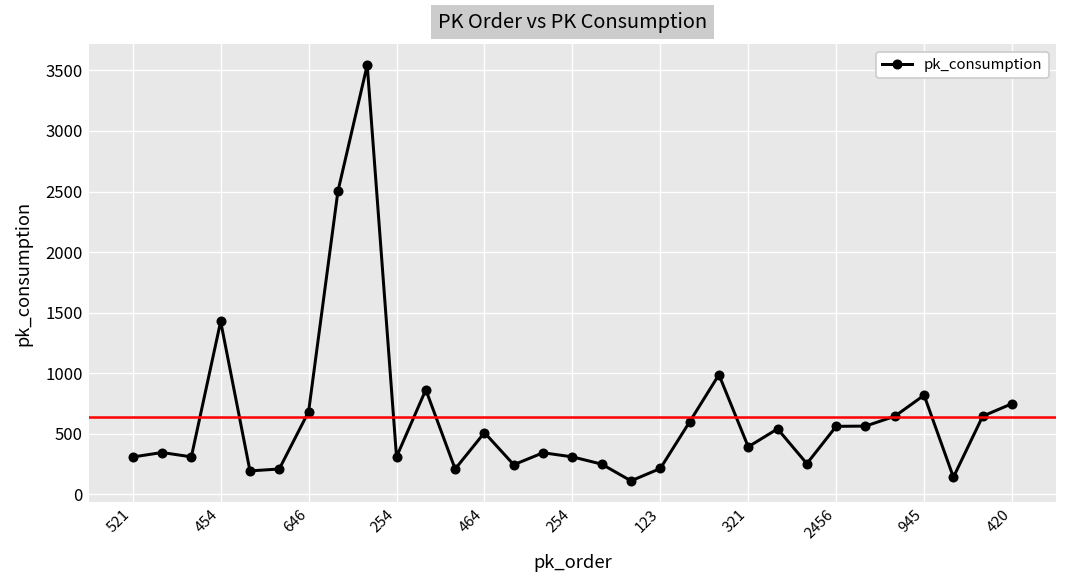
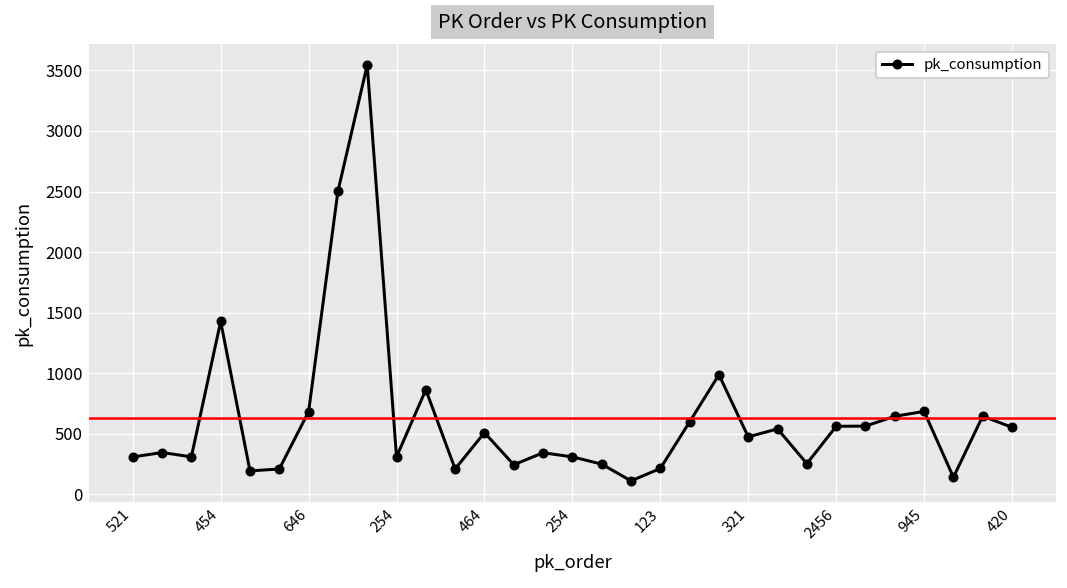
321: 390 -> 480
945: 820 -> 690
420: 750 -> 550
